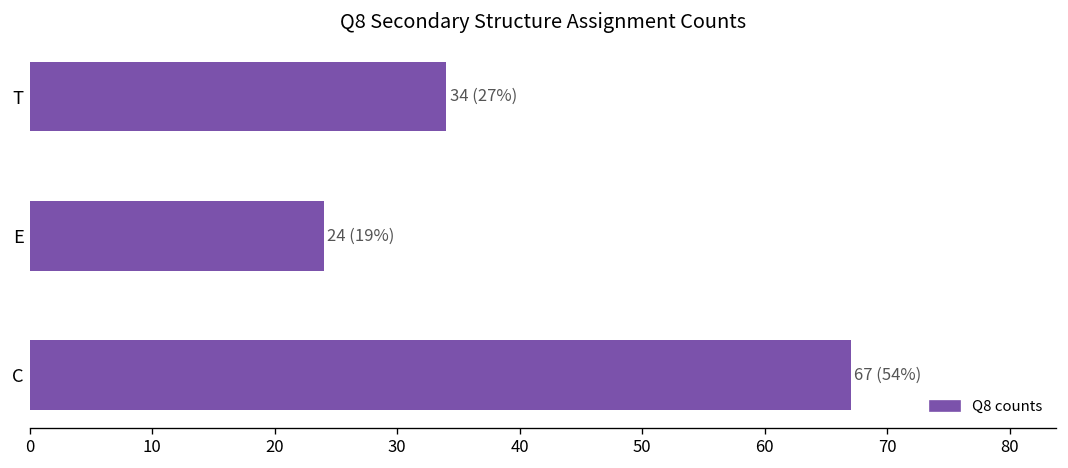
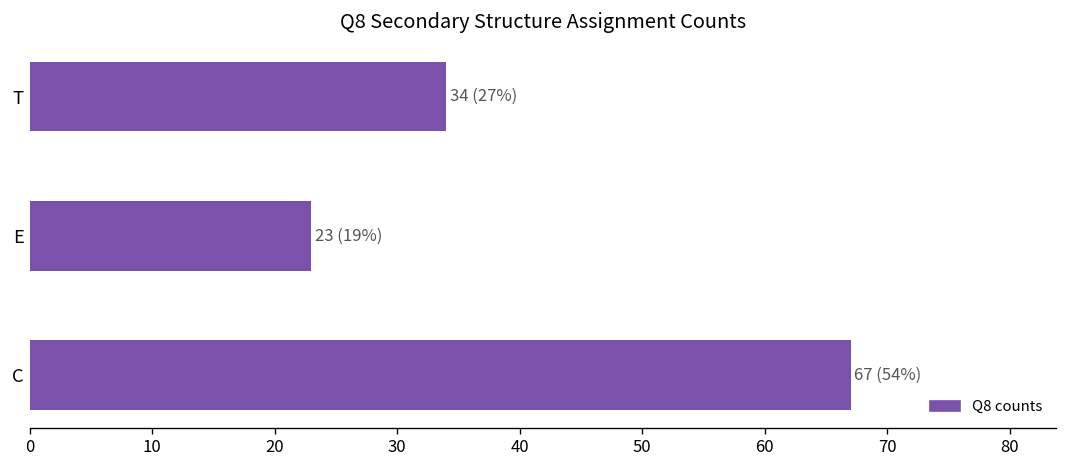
E: 24 -> 23
